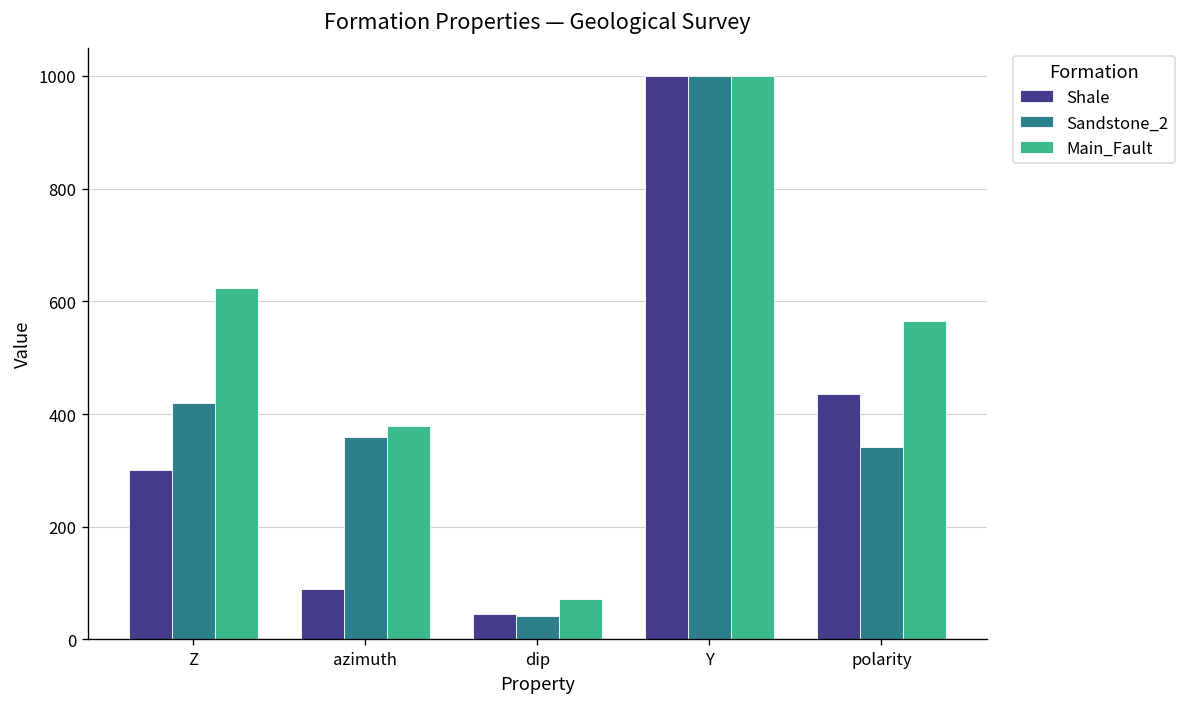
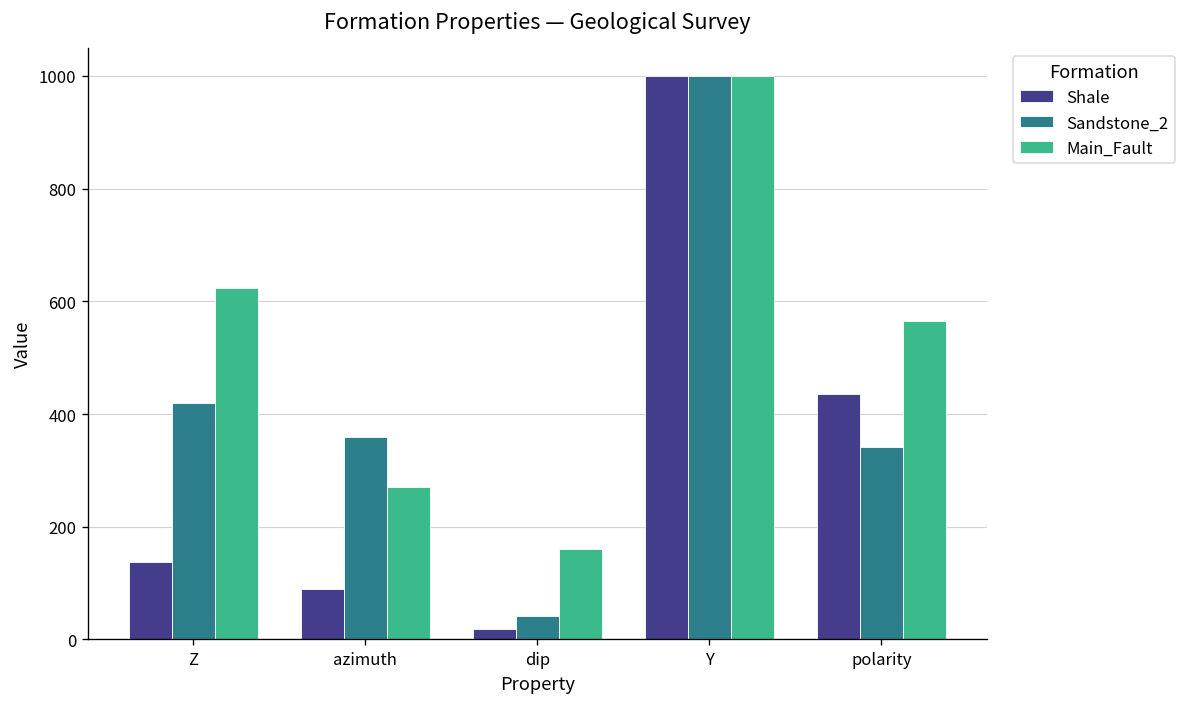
Shale, Z: 300 -> 140
Main_Fault, azimuth: 380 -> 270
Shale, dip: 50 -> 20
Main_Fault, dip: 70 -> 160
